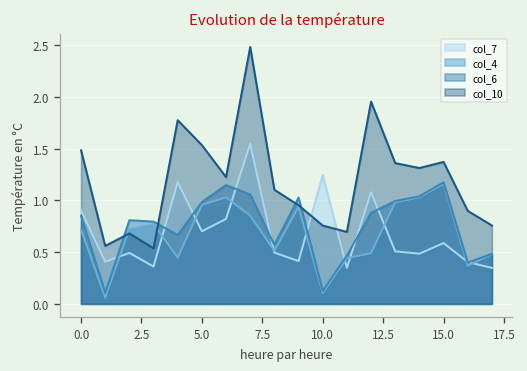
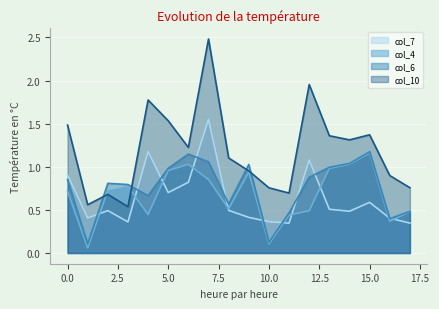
col_7, 10.0: 1.2 -> 0.4
